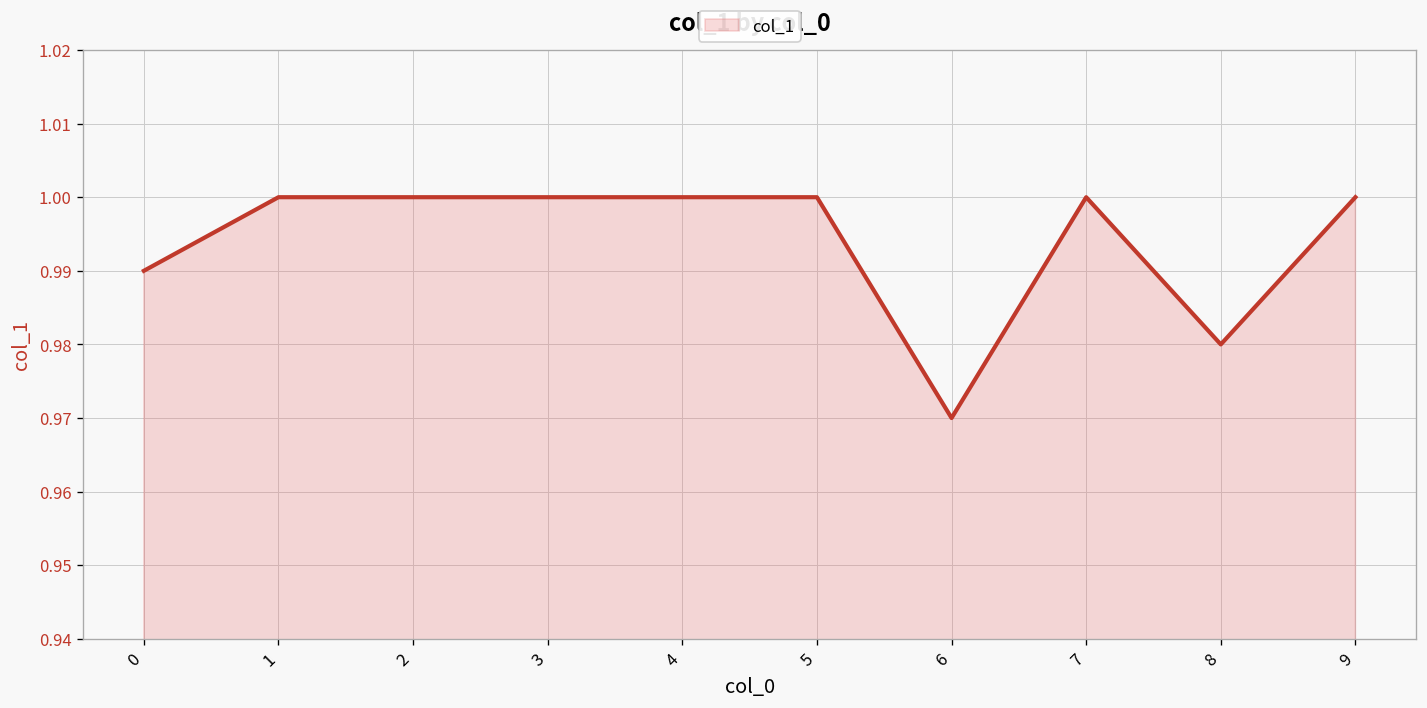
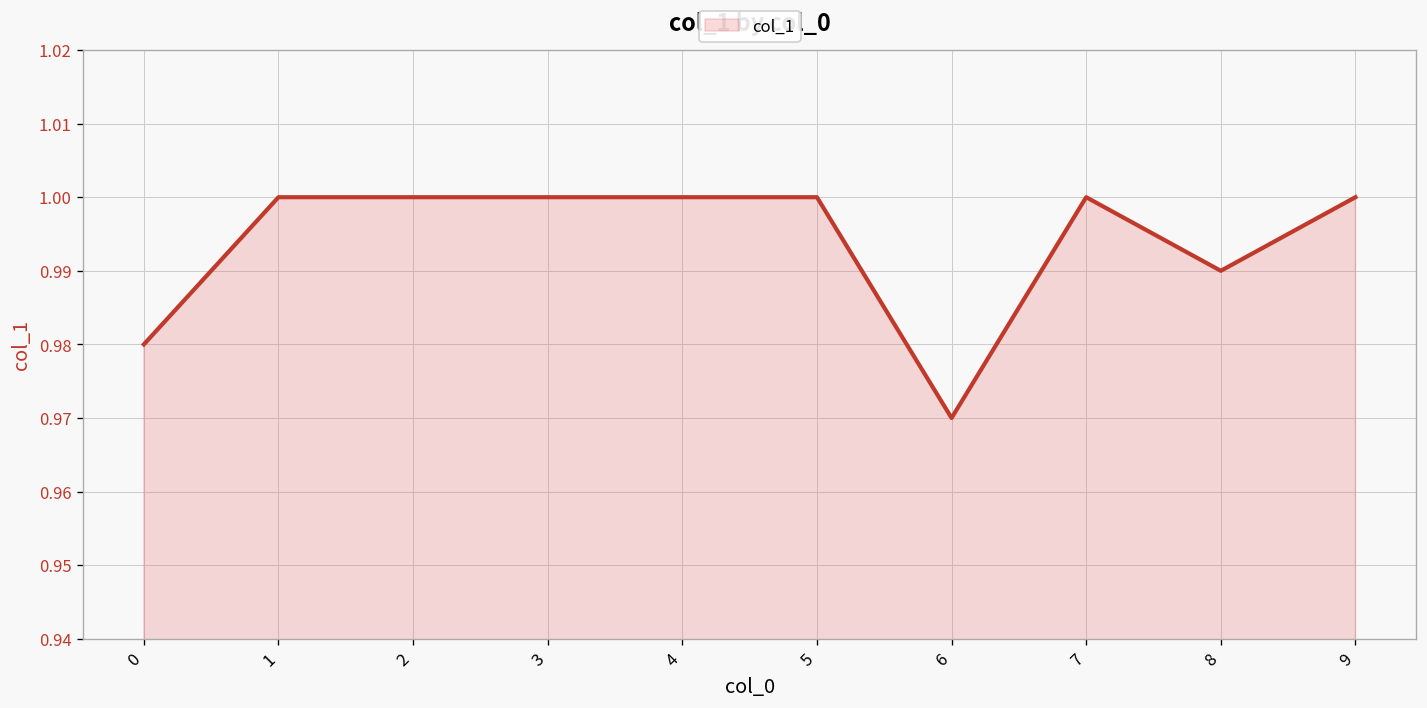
0: 0.99 -> 0.98
8: 0.98 -> 0.99
